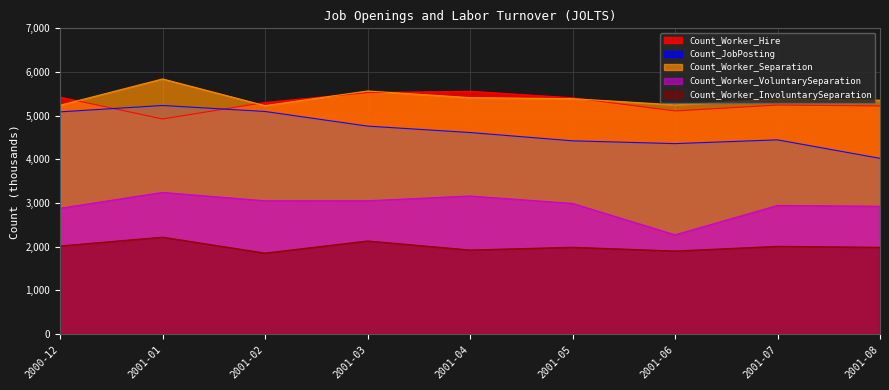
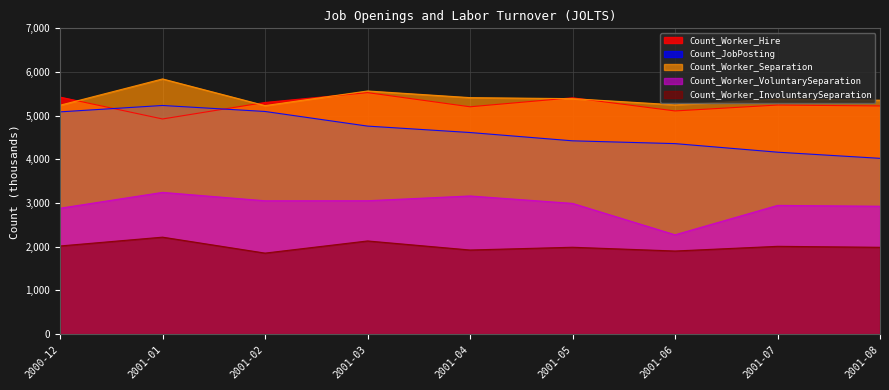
Count_Worker_Hire, 2001-04: 5,600 -> 5,200
Count_JobPosting, 2001-07: 4,400 -> 4,200
